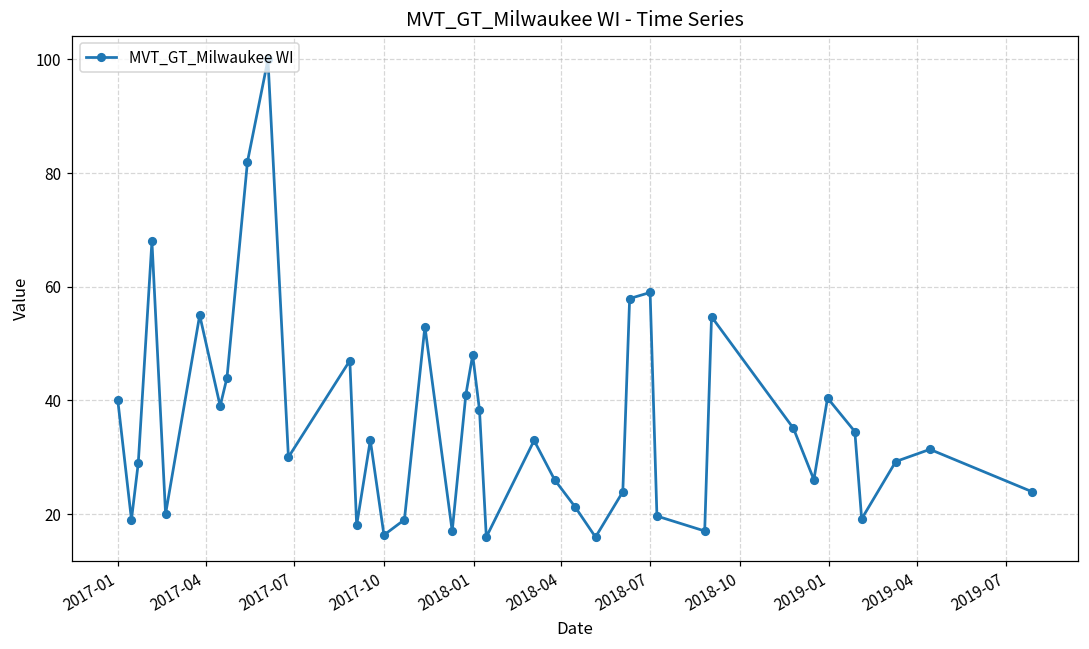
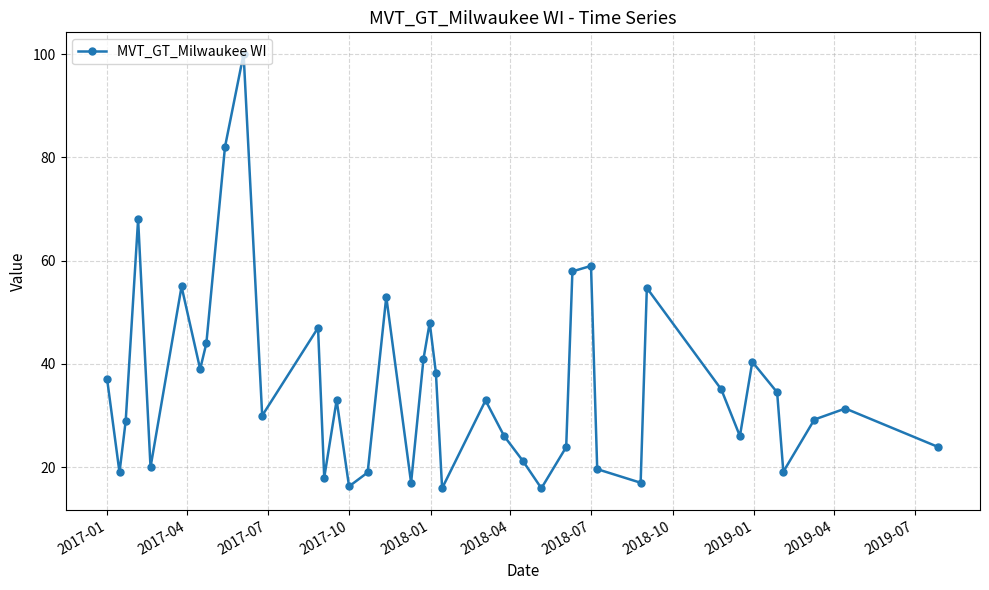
2017-01: 40 -> 37
